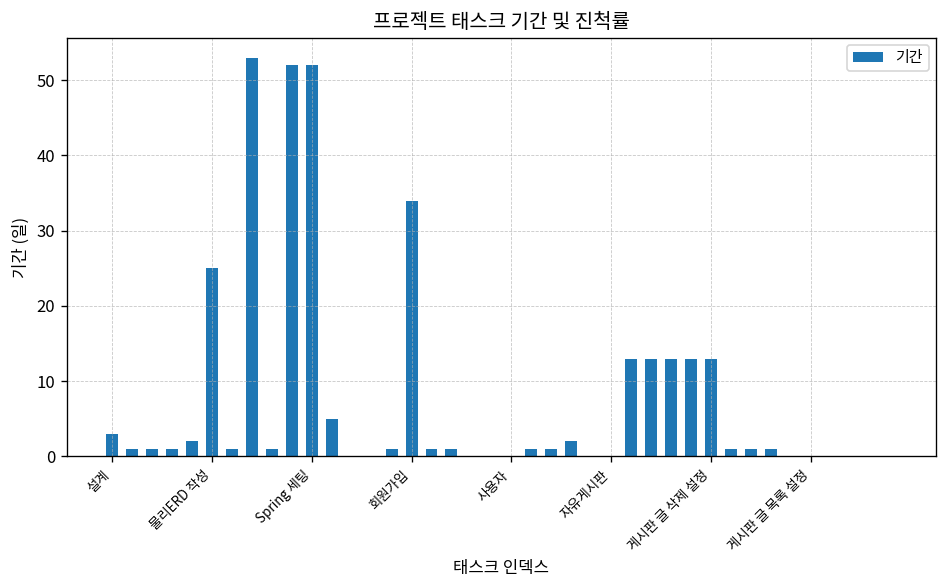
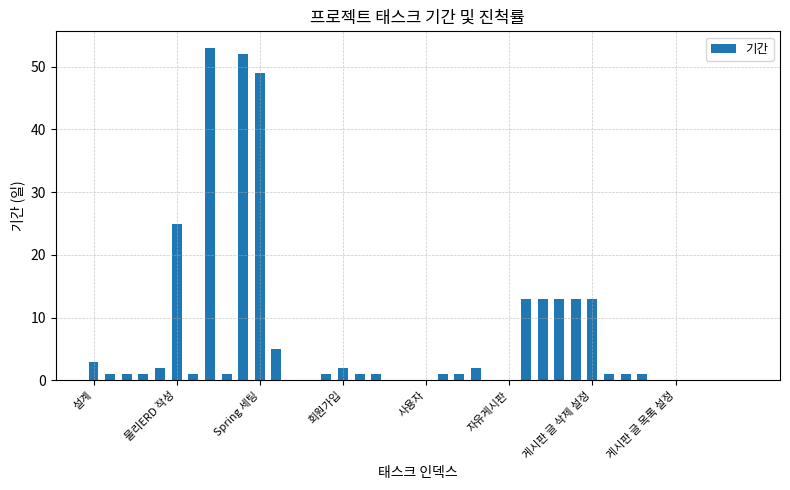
Spring 세팅: 52 -> 49
회원가입: 34 -> 2
